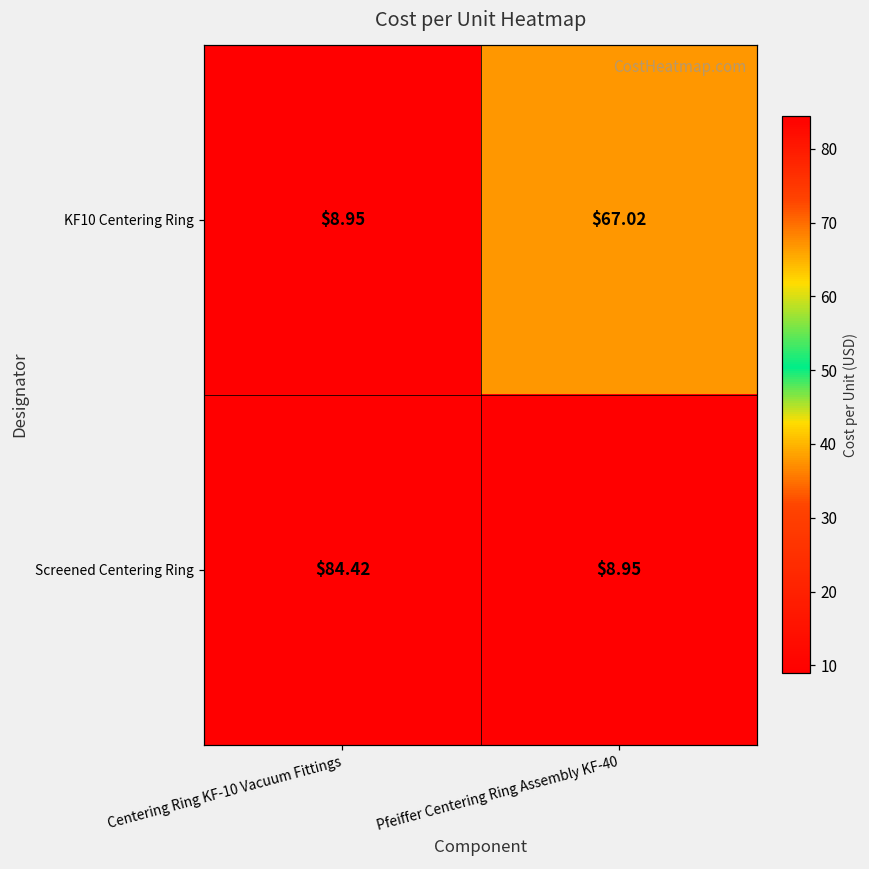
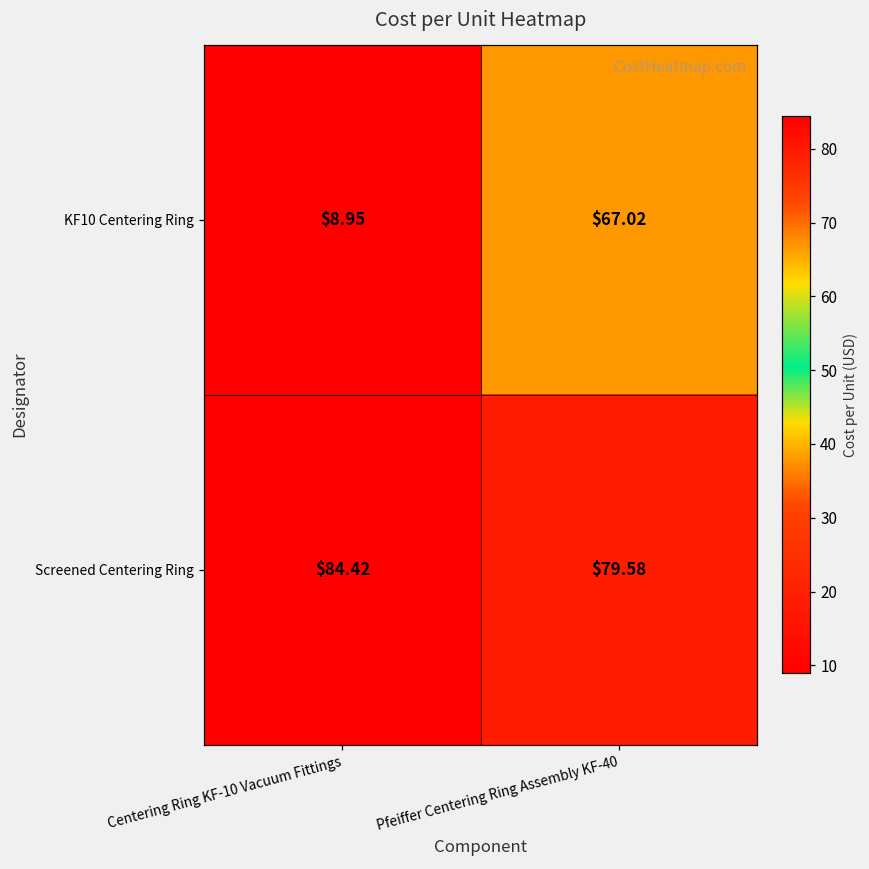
Screened Centering Ring, Pfeiffer Centering Ring Assembly KF-40: $8.95 -> $79.58
